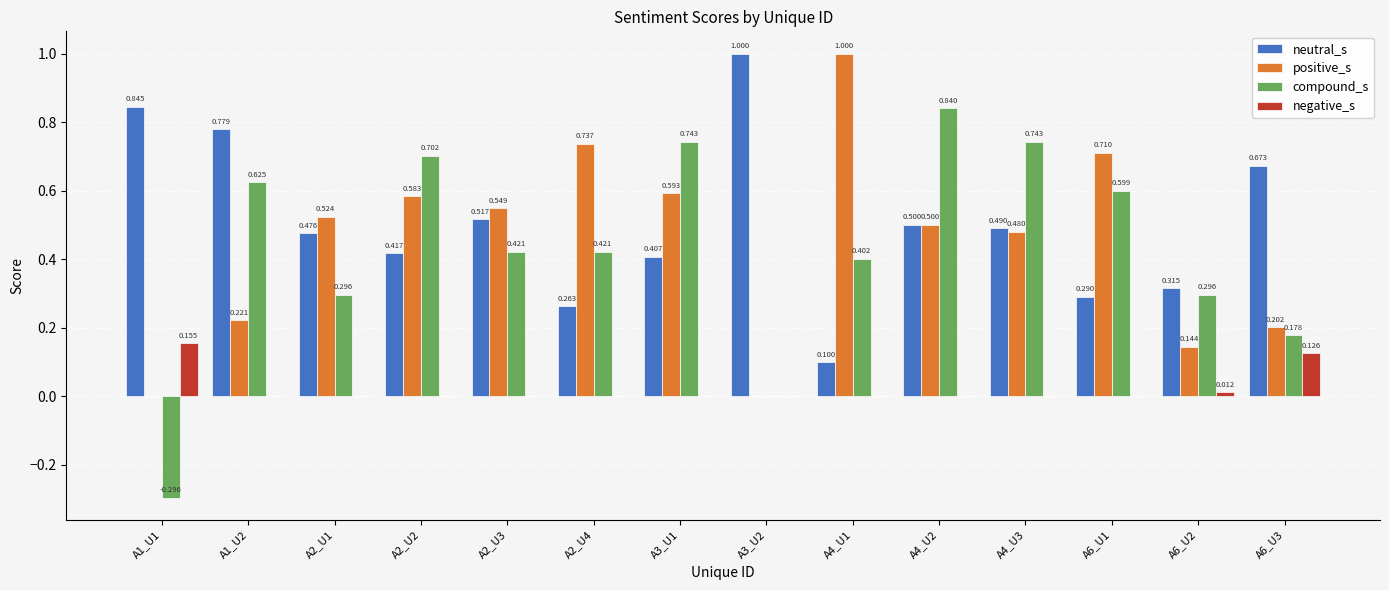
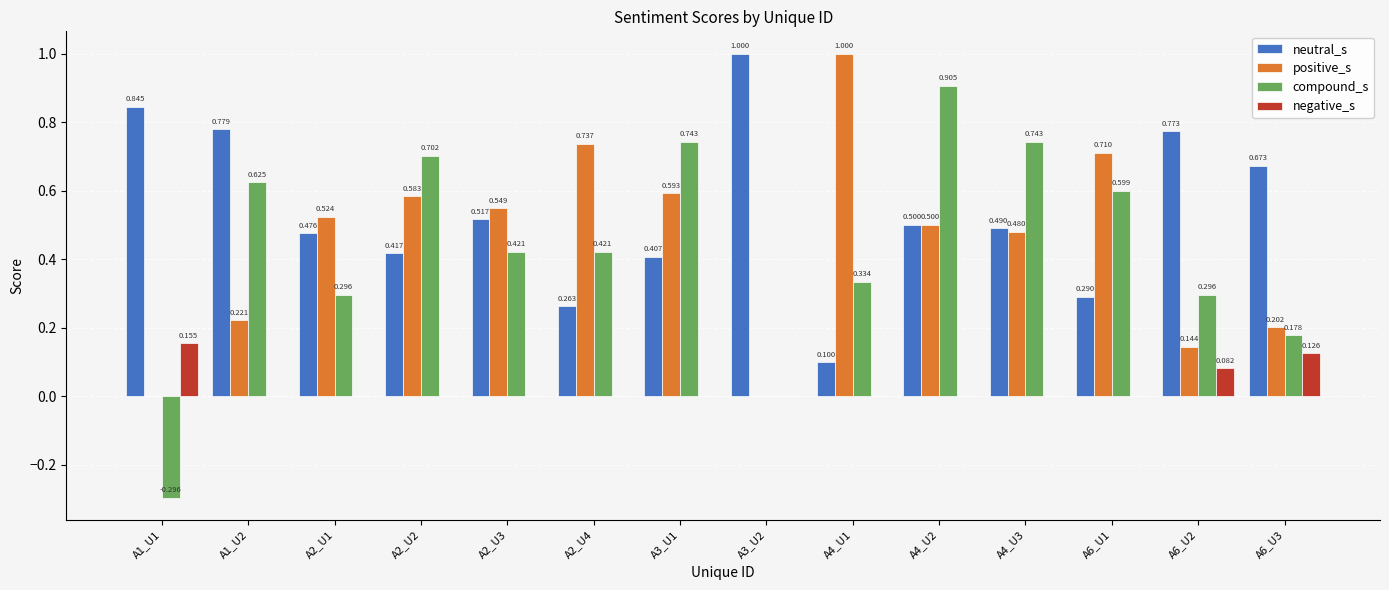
compound_s, A4_U1: 0.402 -> 0.334
compound_s, A4_U2: 0.840 -> 0.905
neutral_s, A6_U2: 0.315 -> 0.773
negative_s, A6_U2: 0.012 -> 0.082
